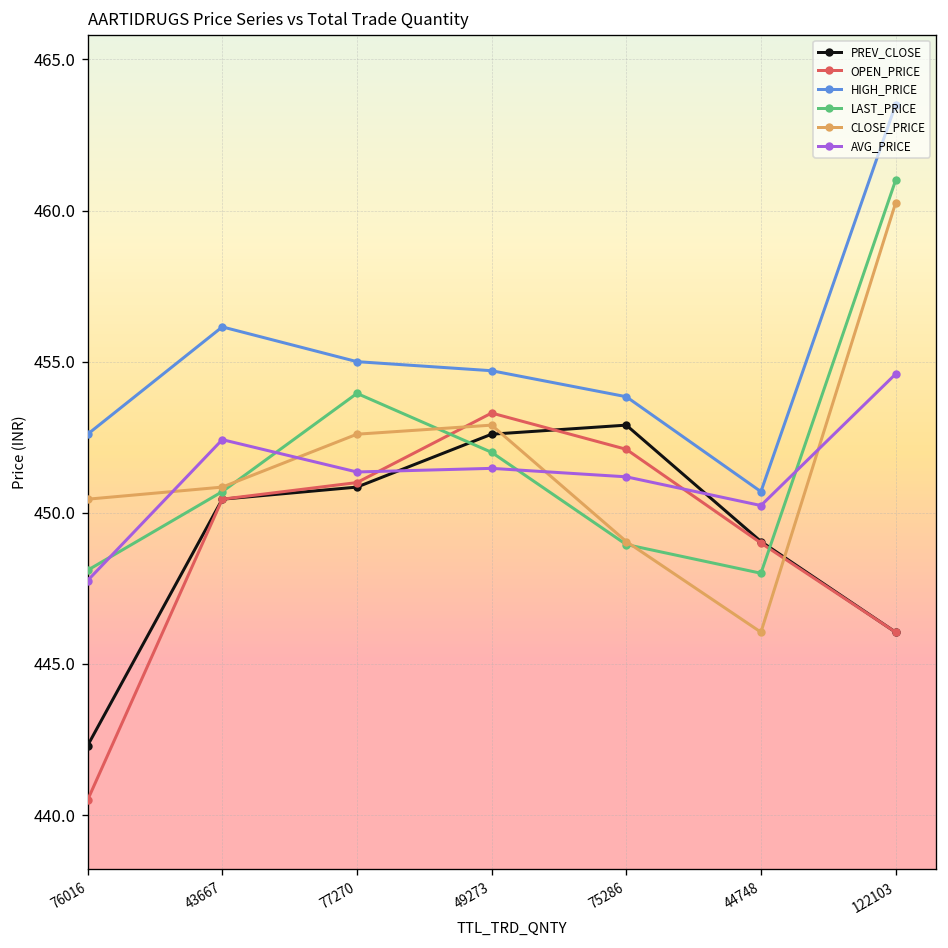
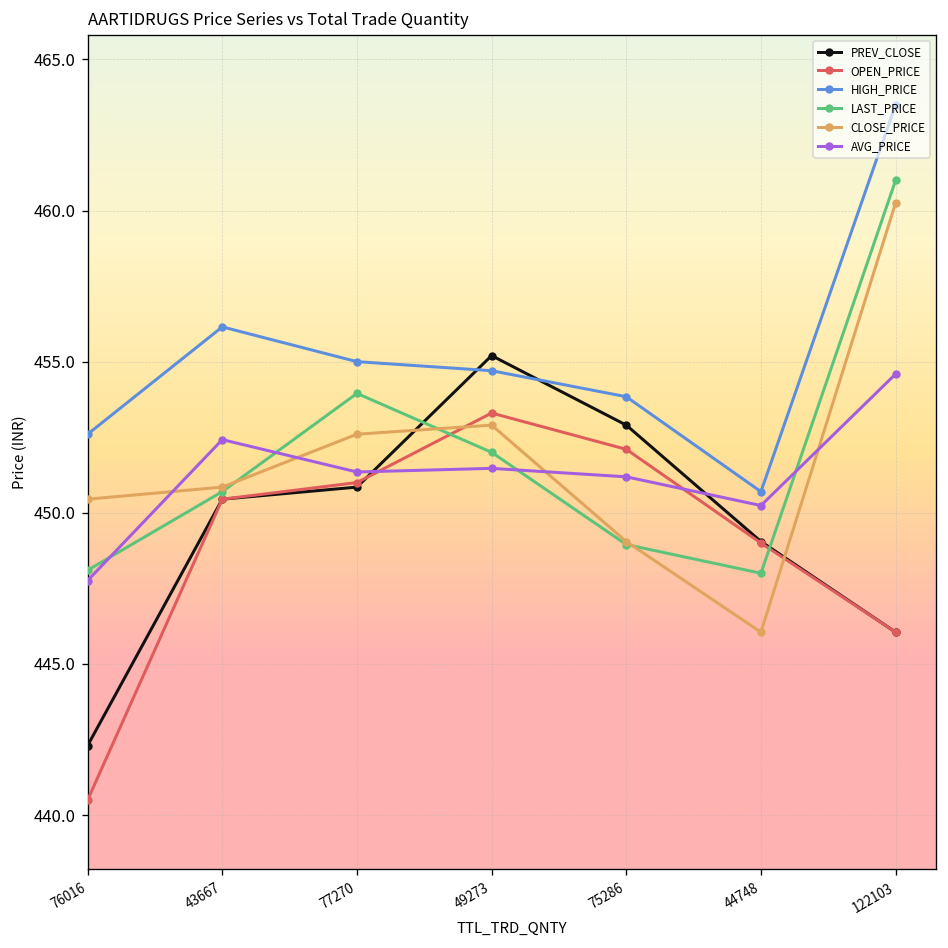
PREV_CLOSE, 49273: 452.6 -> 455.2
